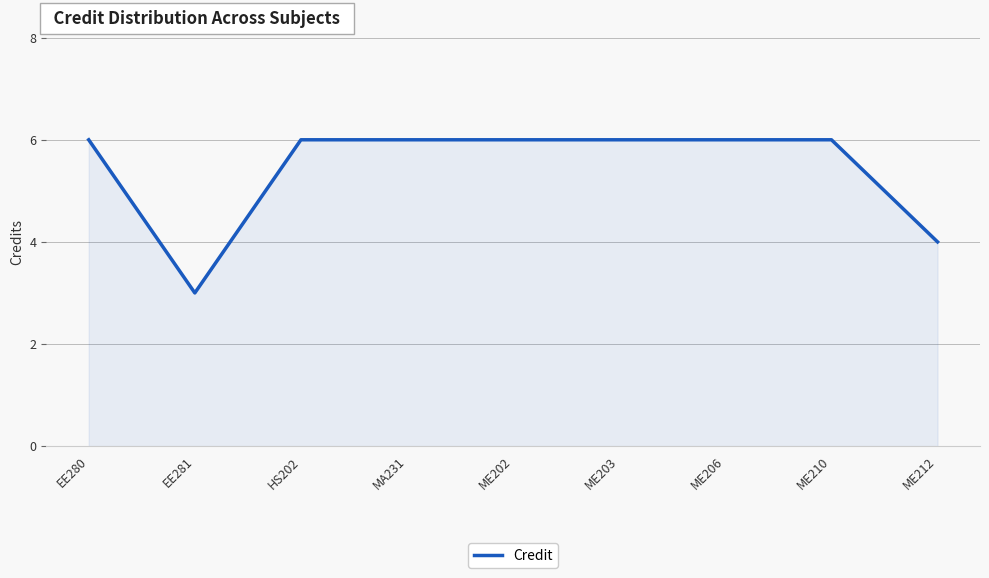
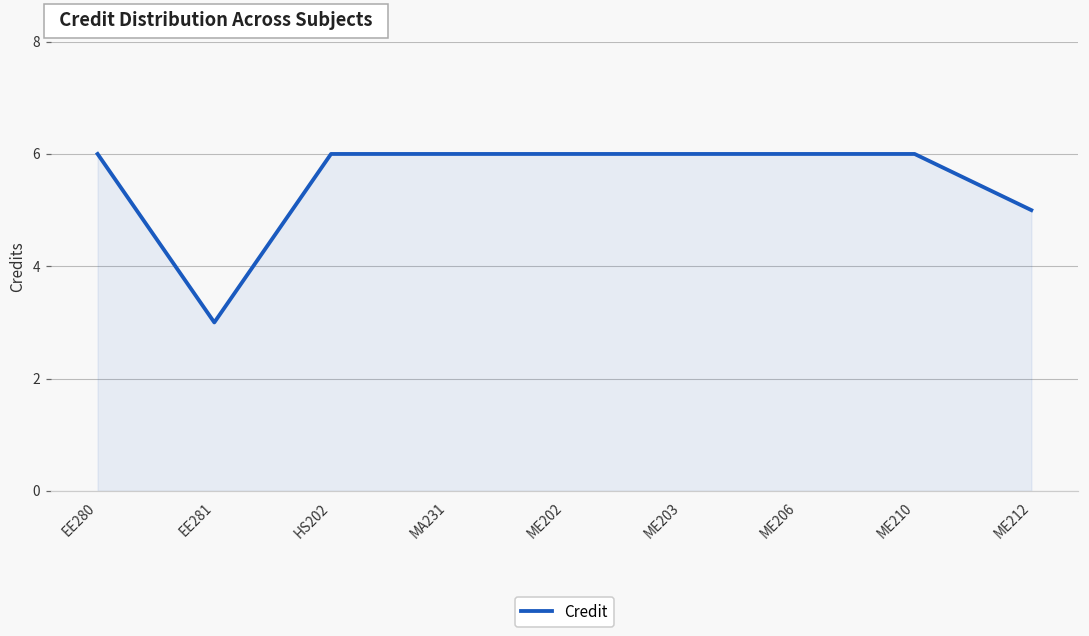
ME212: 4 -> 5
